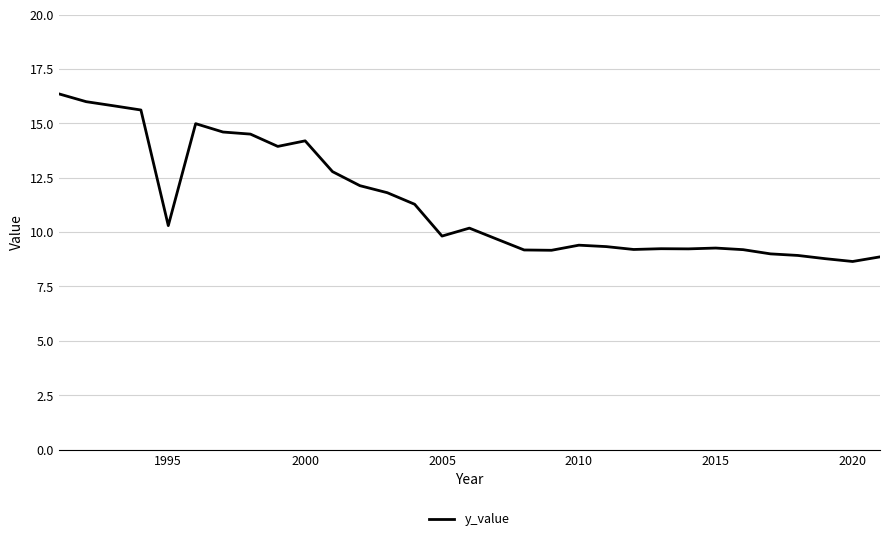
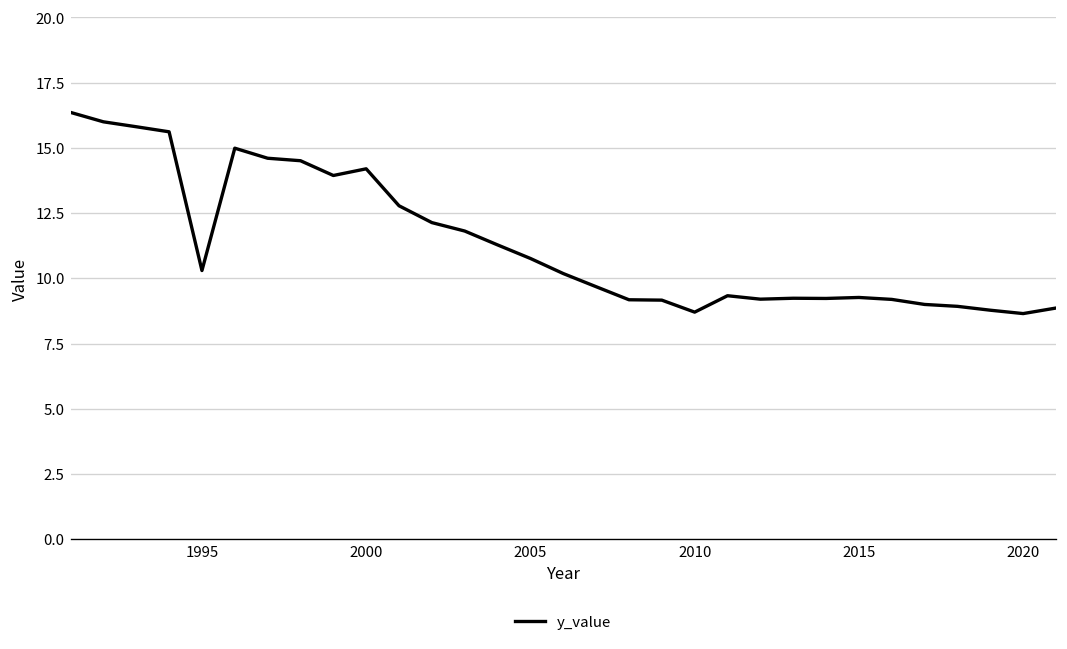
2005: 9.8 -> 10.8
2010: 9.4 -> 8.7
